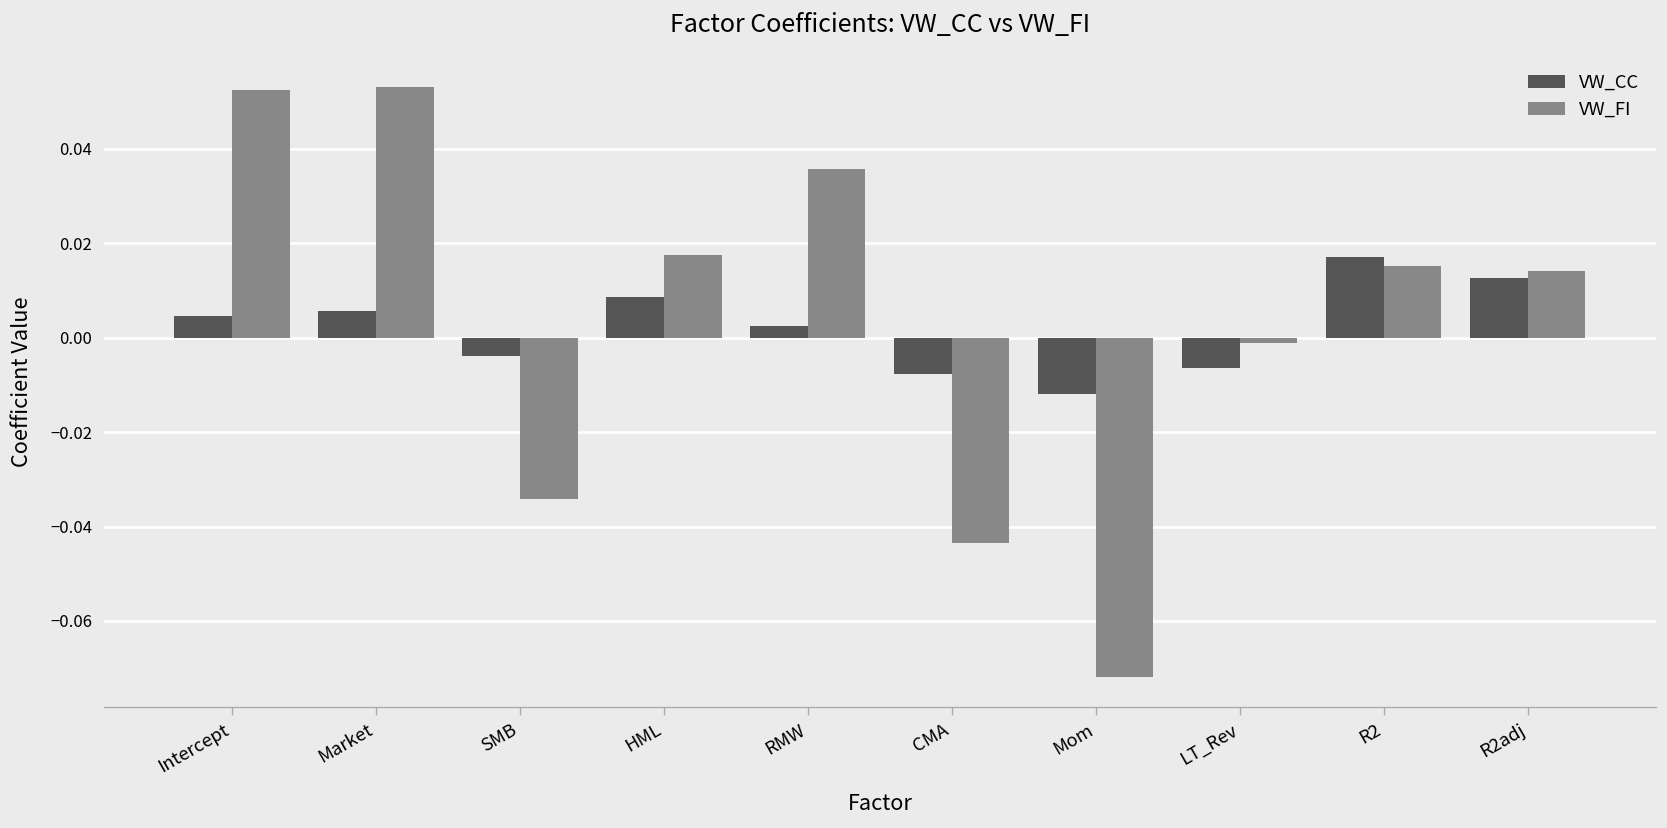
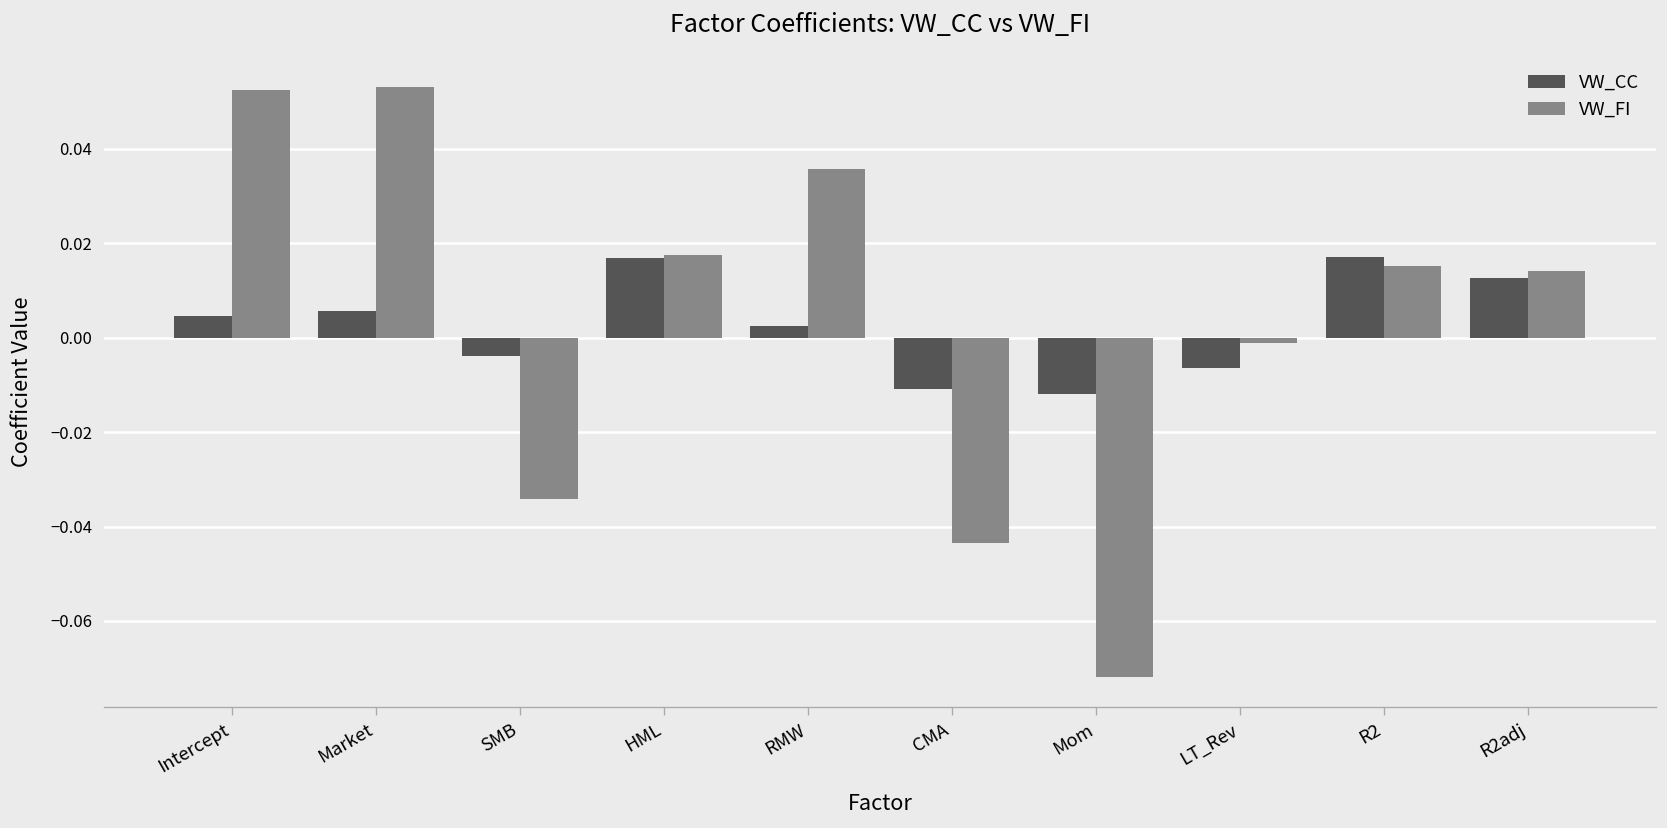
VW_CC, HML: 0.009 -> 0.017
VW_CC, CMA: -0.008 -> -0.011
